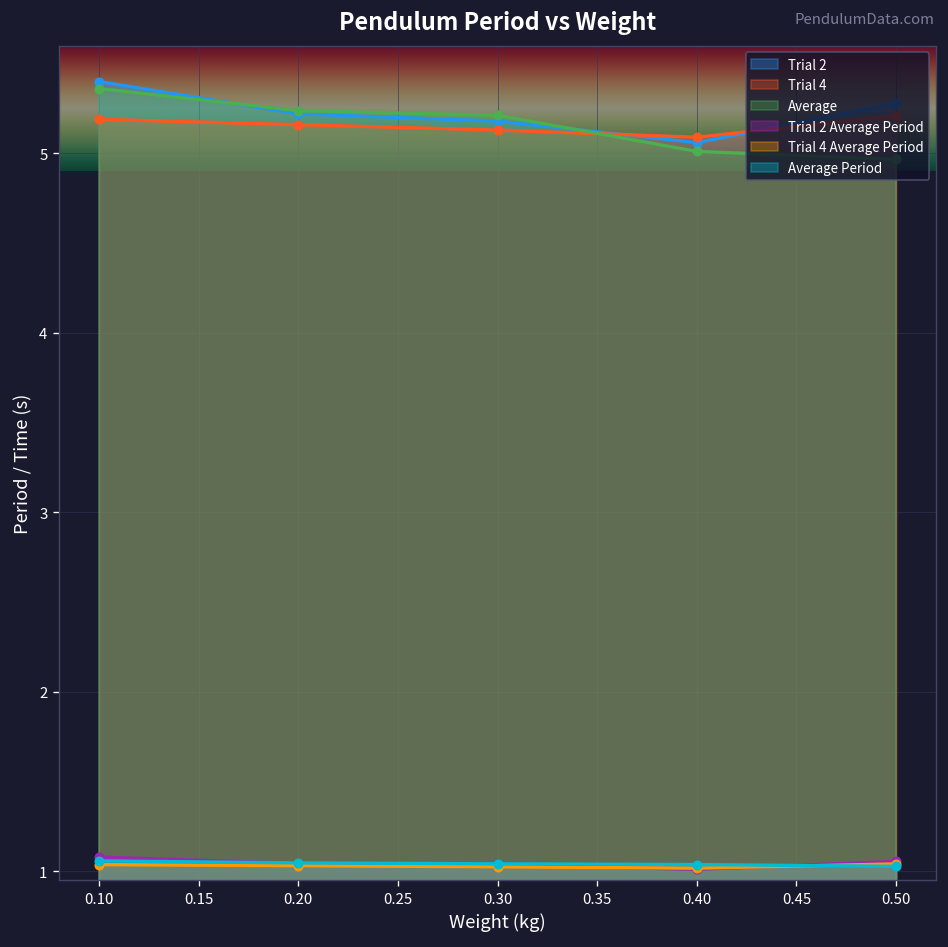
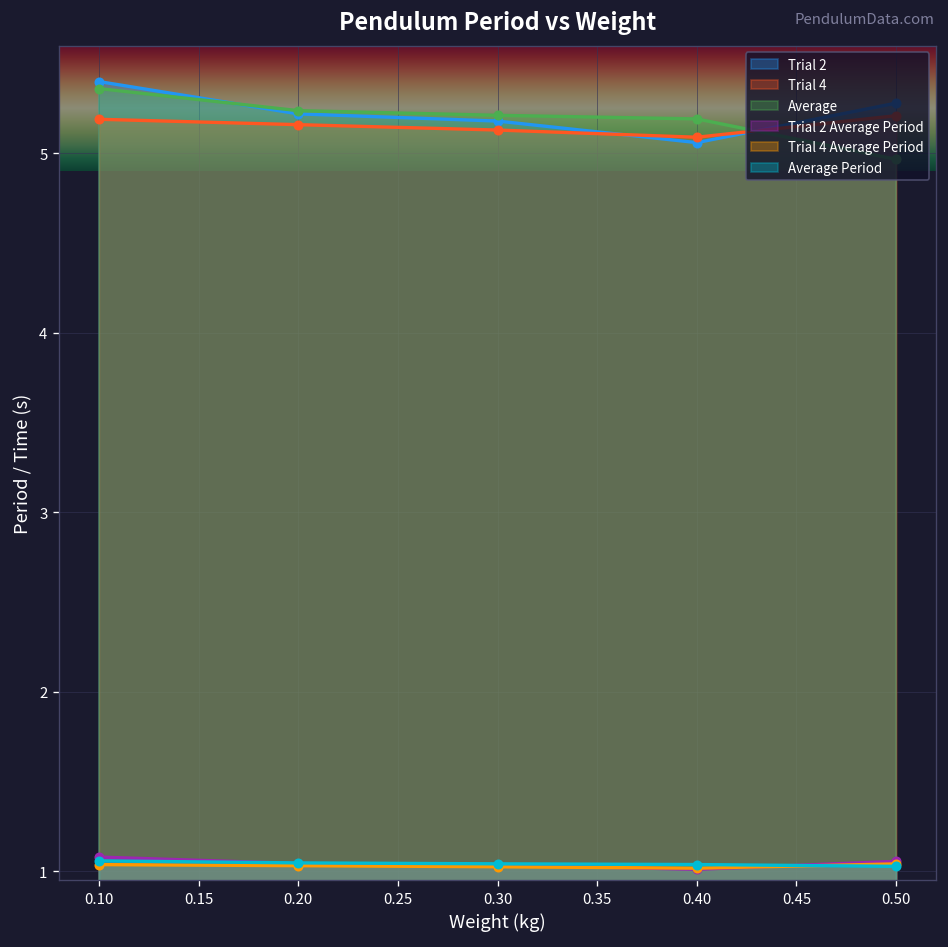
Average, 0.40: 5.01 -> 5.19
